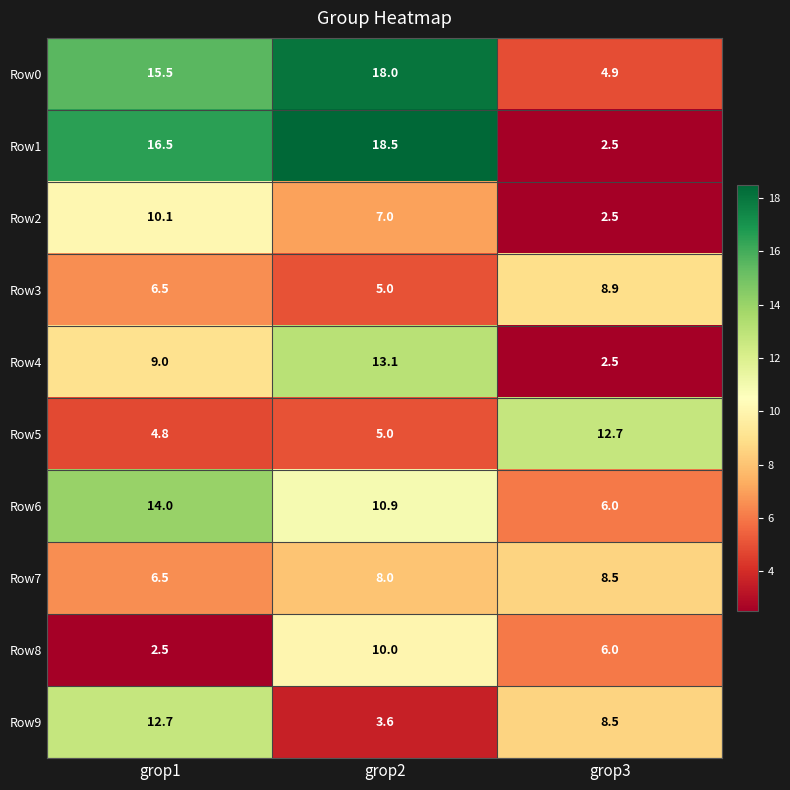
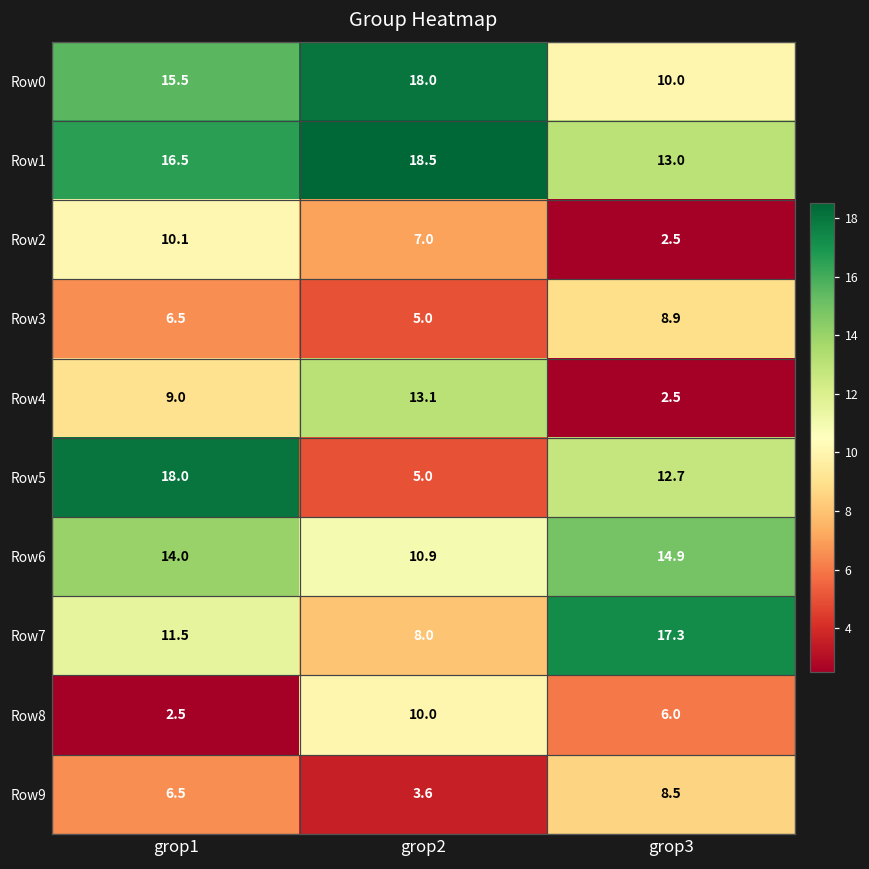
Row0, grop3: 4.9 -> 10.0
Row1, grop3: 2.5 -> 13.0
Row5, grop1: 4.8 -> 18.0
Row6, grop3: 6.0 -> 14.9
Row7, grop1: 6.5 -> 11.5
Row7, grop3: 8.5 -> 17.3
Row9, grop1: 12.7 -> 6.5
